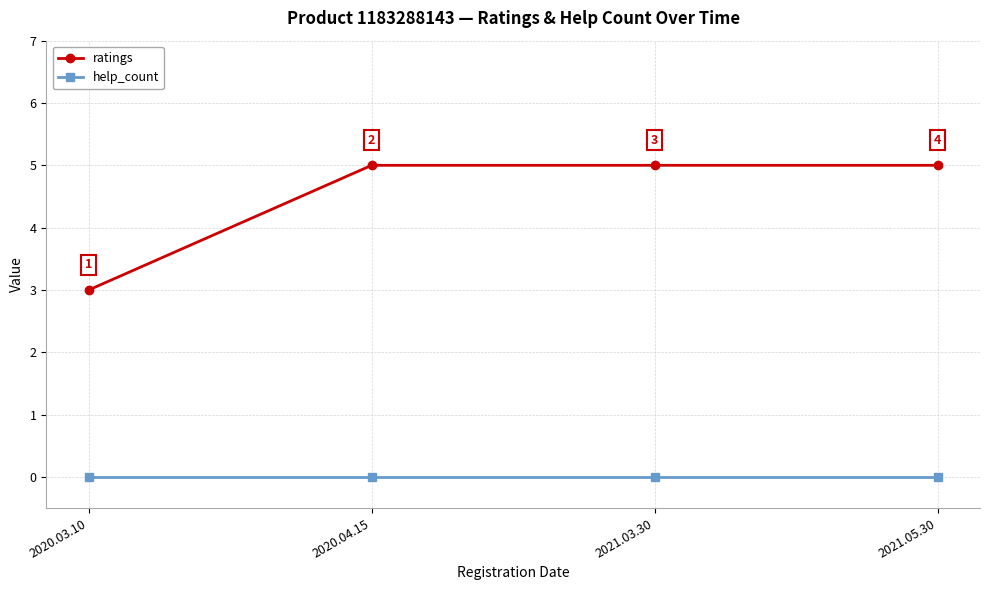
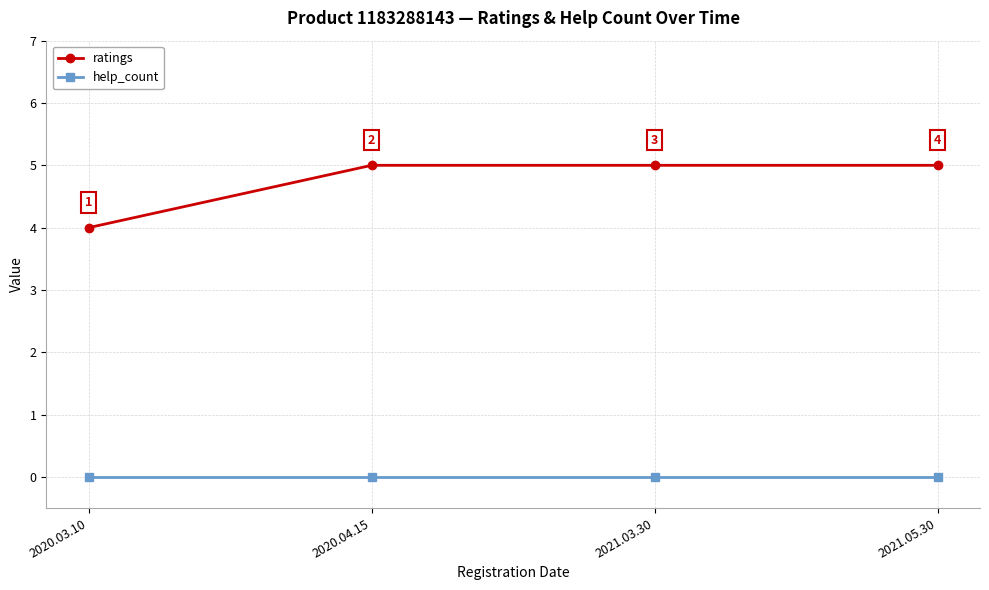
ratings, 2020.03.10: 3 -> 4
